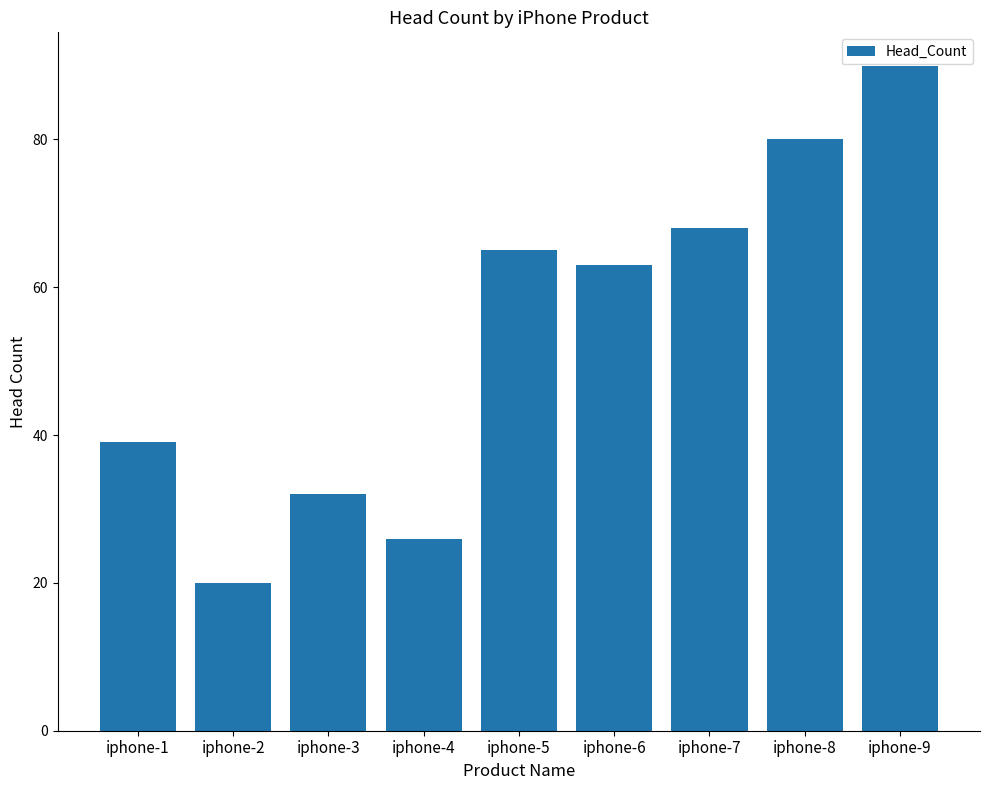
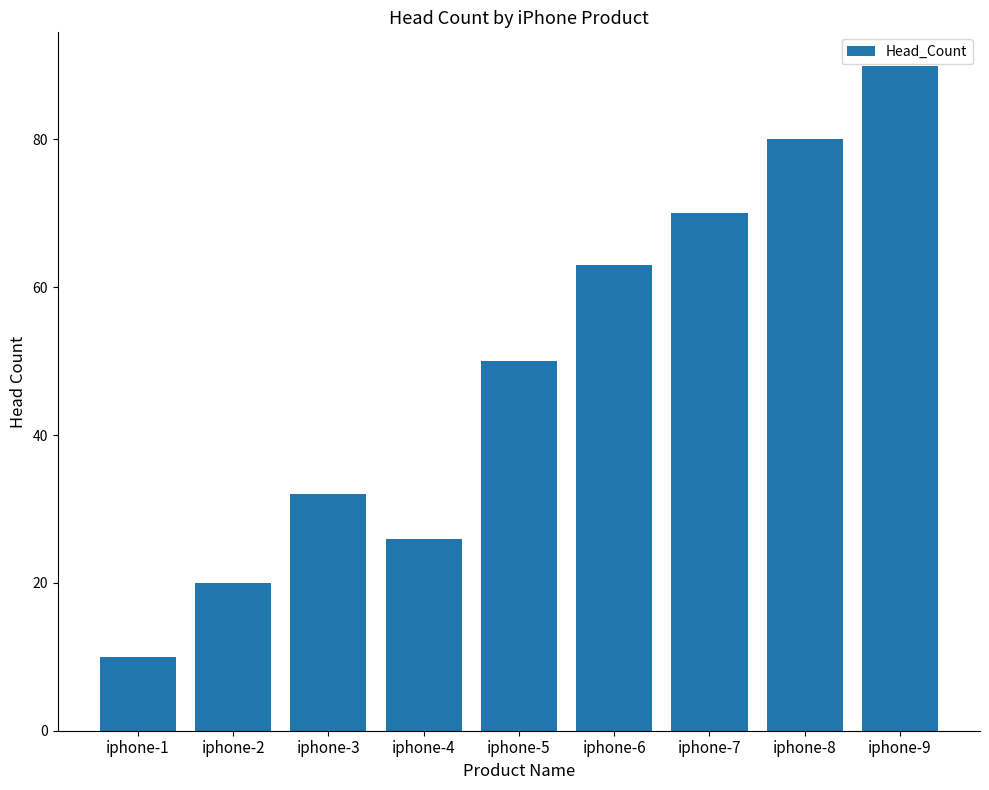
iphone-1: 39 -> 10
iphone-5: 65 -> 50
iphone-7: 68 -> 70
